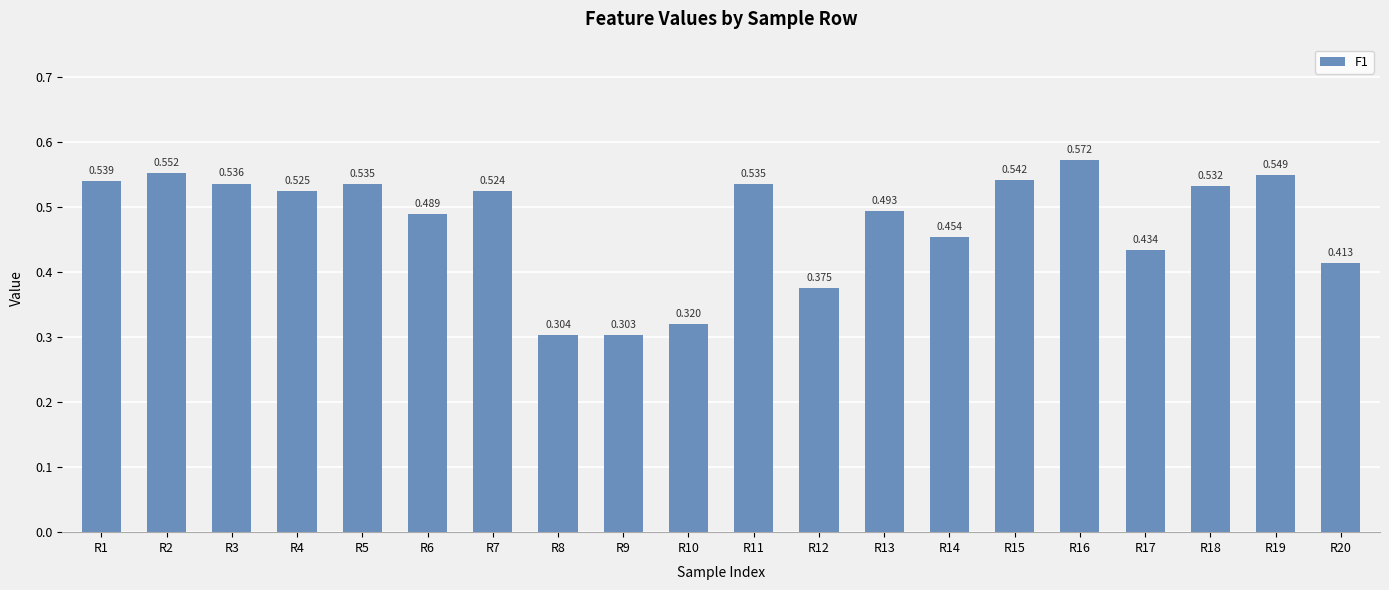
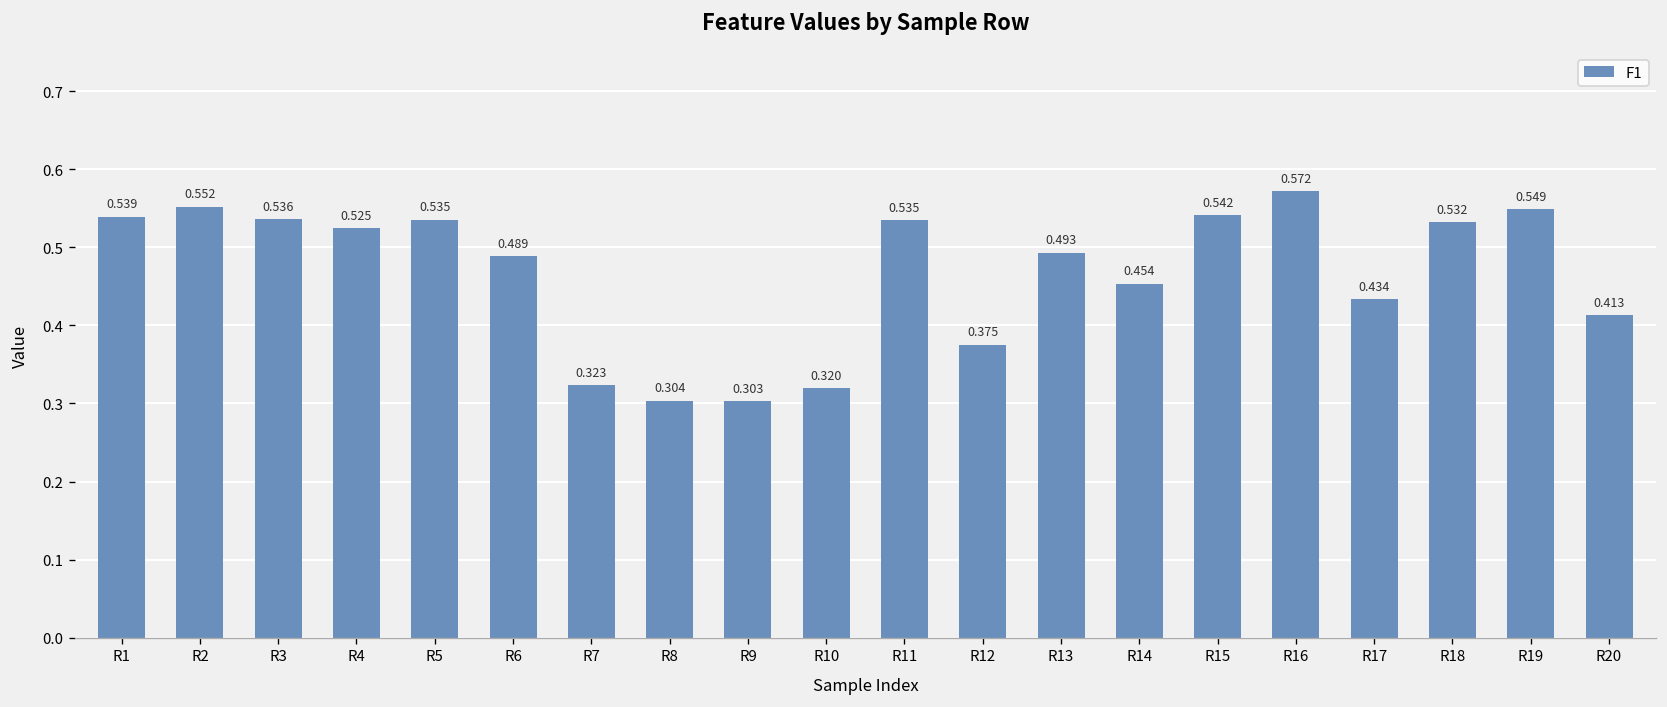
R7: 0.524 -> 0.323
